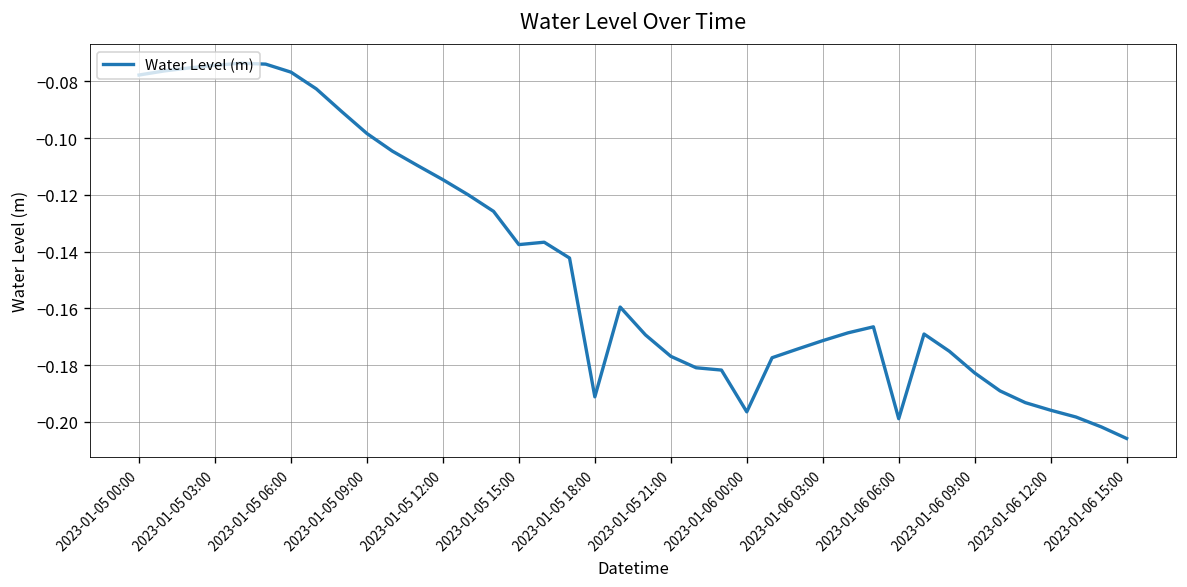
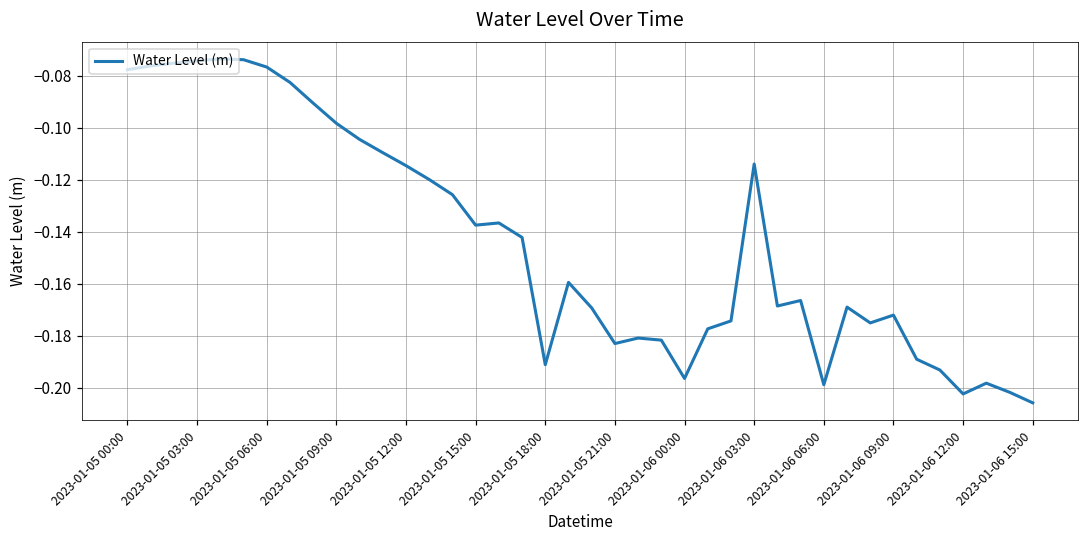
2023-01-05 21:00: -0.177 -> -0.183
2023-01-06 03:00: -0.171 -> -0.114
2023-01-06 09:00: -0.183 -> -0.172
2023-01-06 12:00: -0.196 -> -0.202
